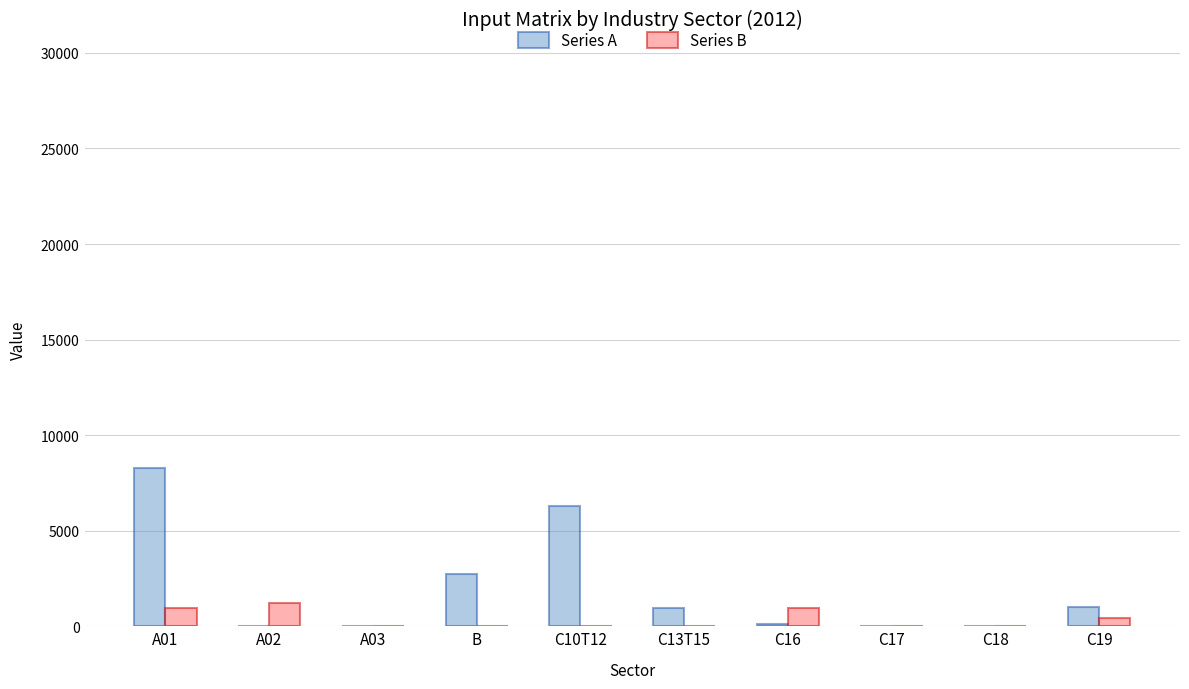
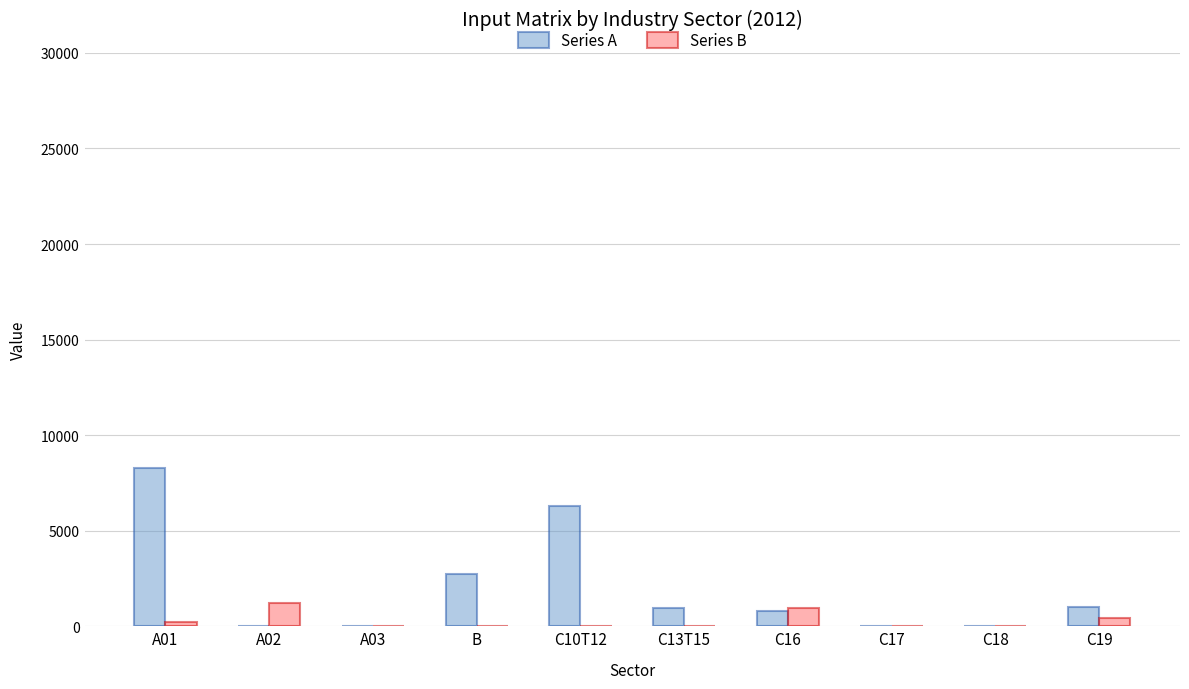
Series B, A01: 1000 -> 200
Series A, C16: 100 -> 800
